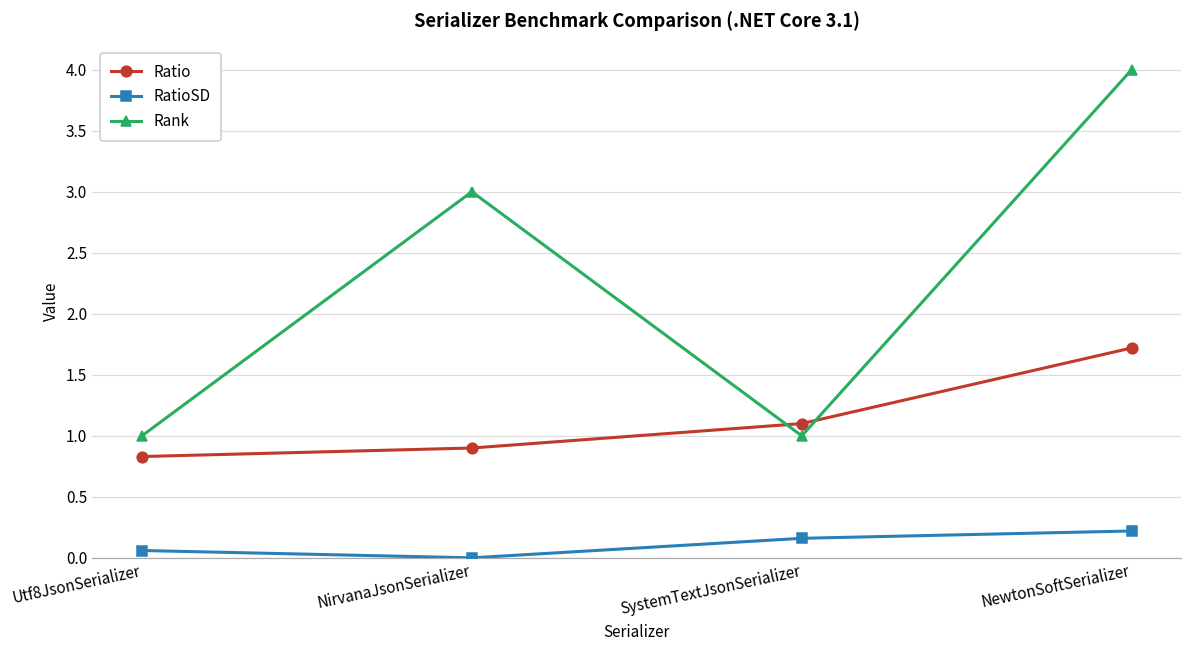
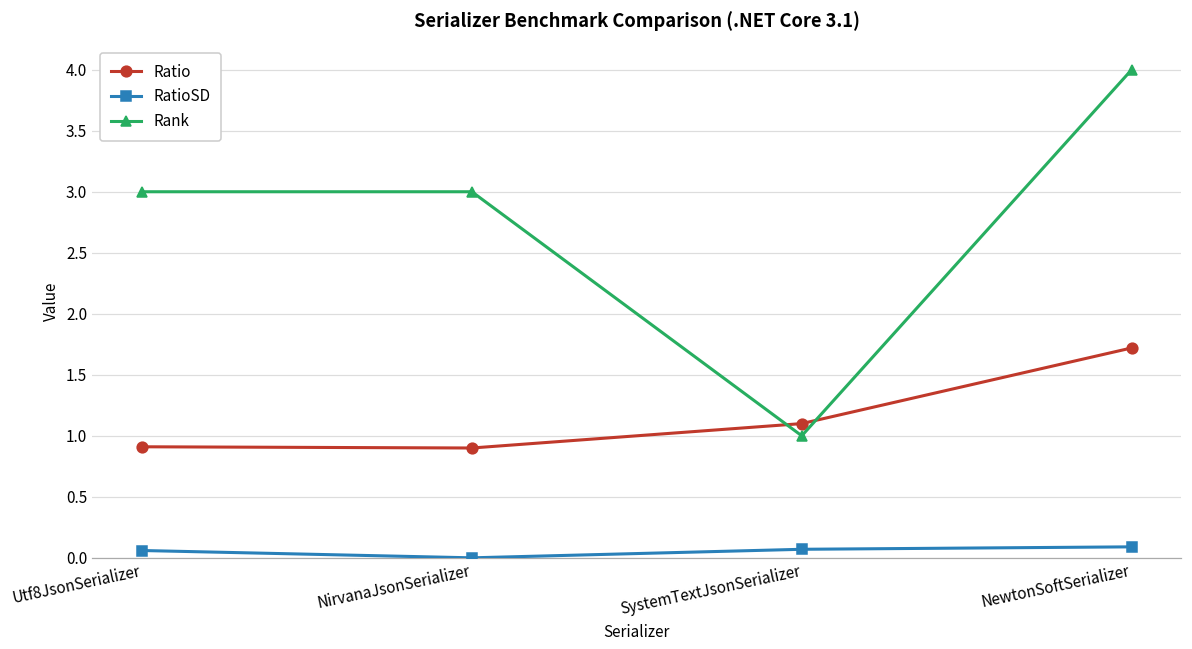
Ratio, Utf8JsonSerializer: 0.83 -> 0.91
Rank, Utf8JsonSerializer: 1 -> 3
RatioSD, SystemTextJsonSerializer: 0.16 -> 0.07
RatioSD, NewtonSoftSerializer: 0.22 -> 0.09
